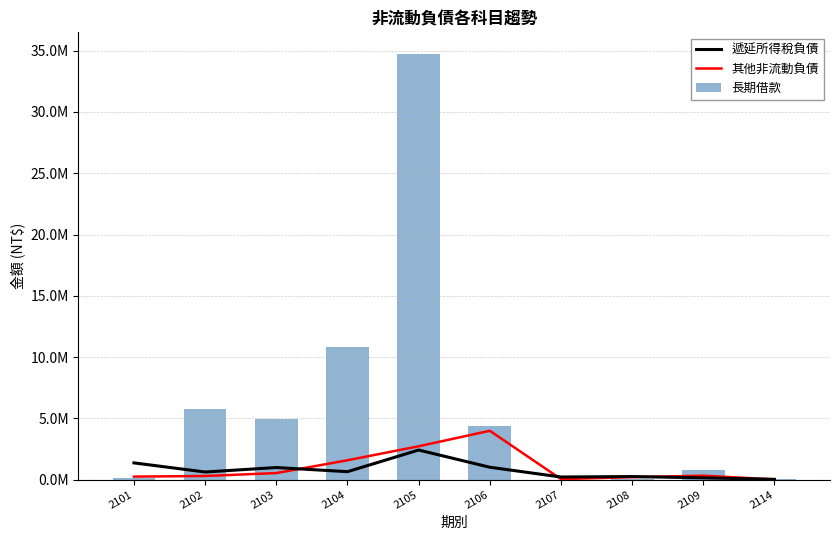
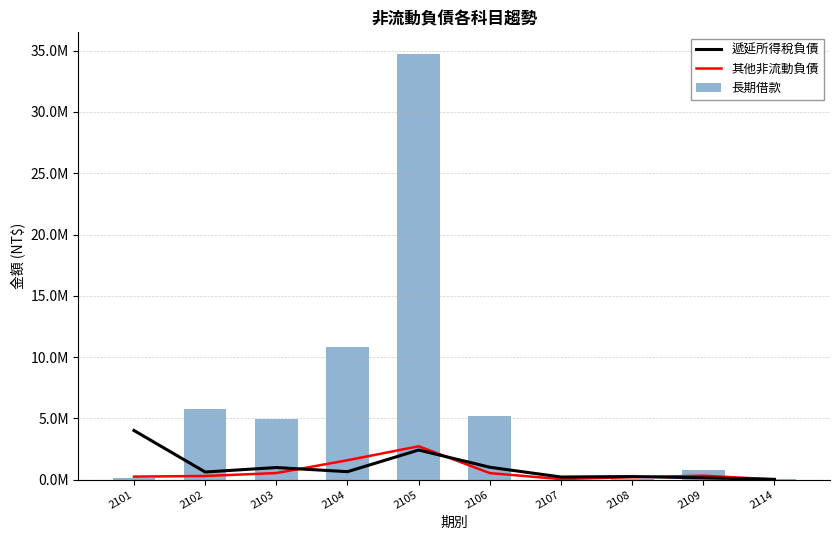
遞延所得稅負債, 2101: 1400000 -> 4000000
其他非流動負債, 2106: 4000000 -> 500000
長期借款, 2106: 4400000 -> 5200000
